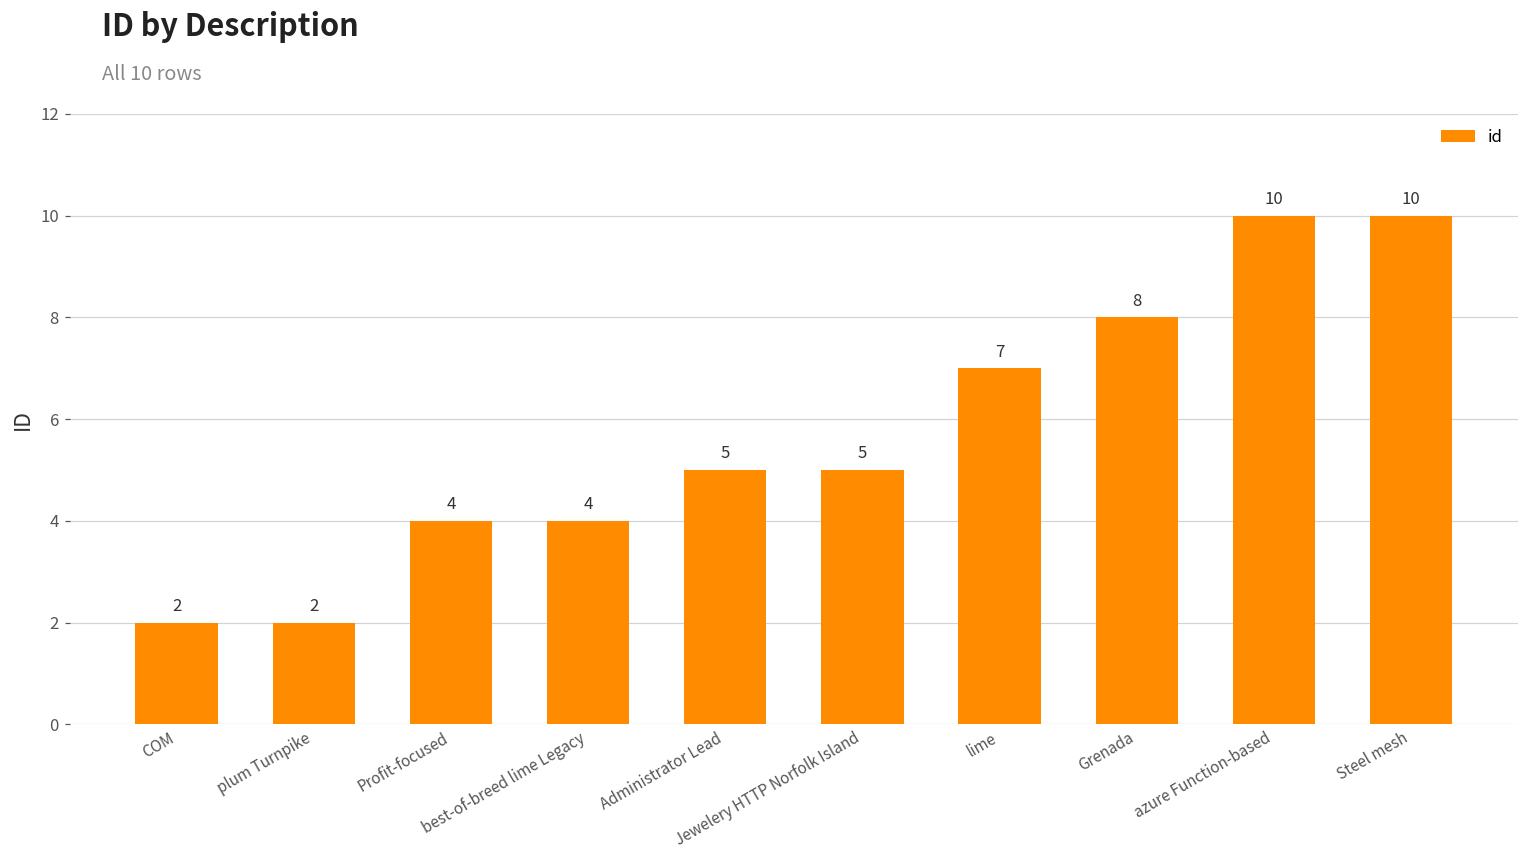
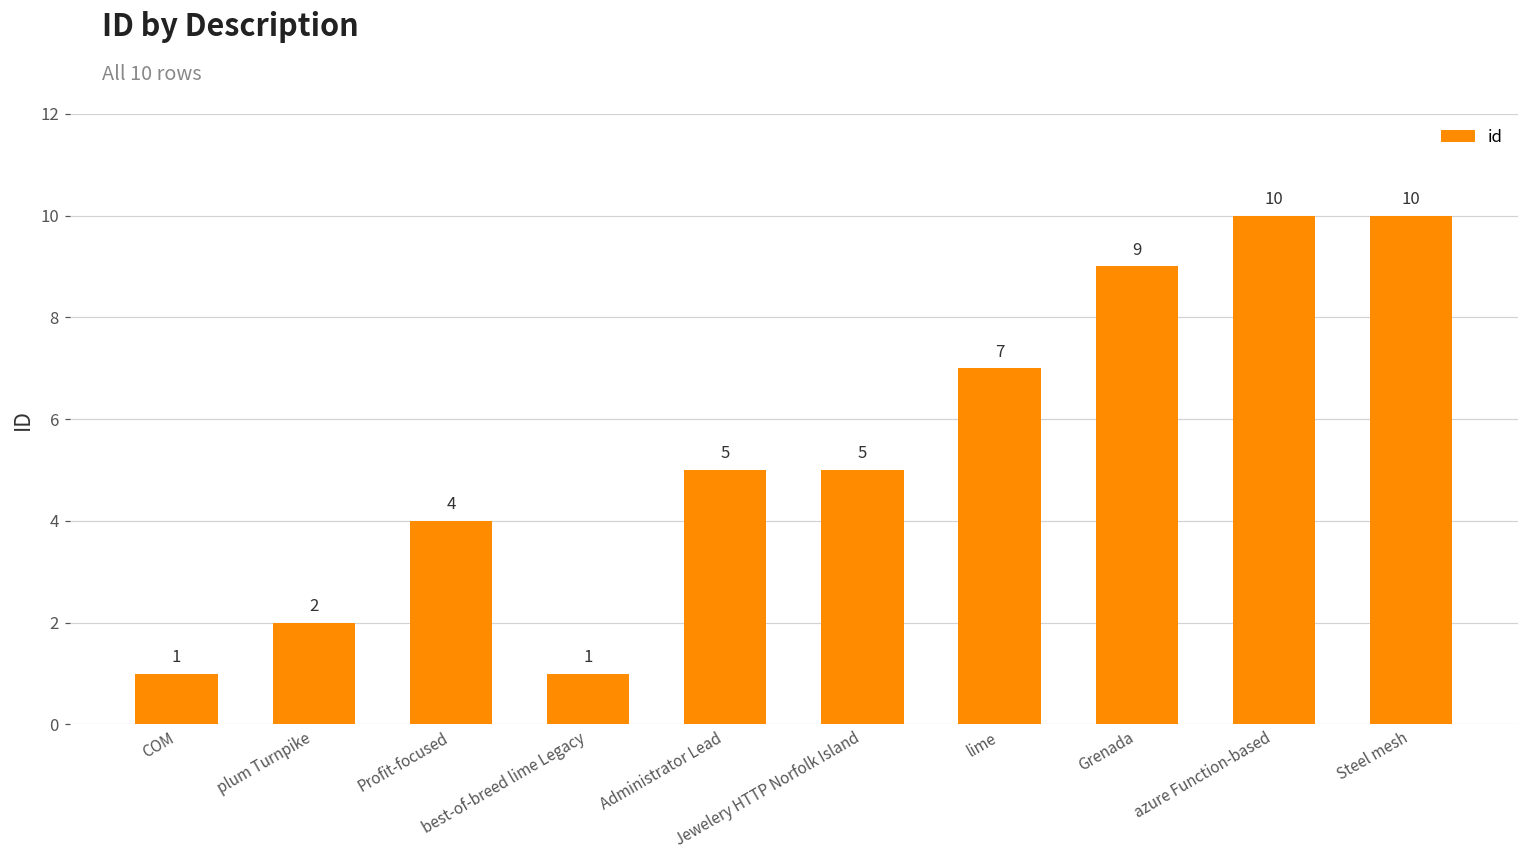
COM: 2 -> 1
best-of-breed lime Legacy: 4 -> 1
Grenada: 8 -> 9
